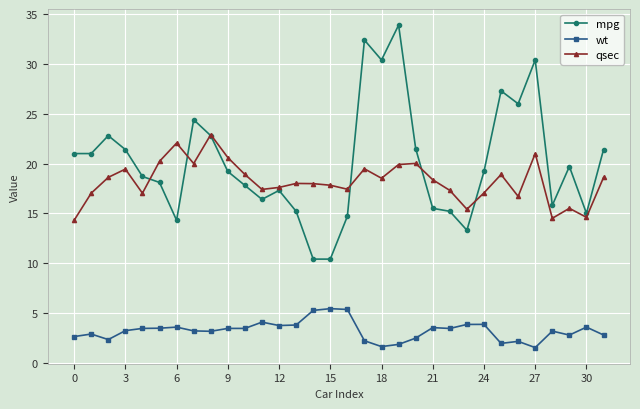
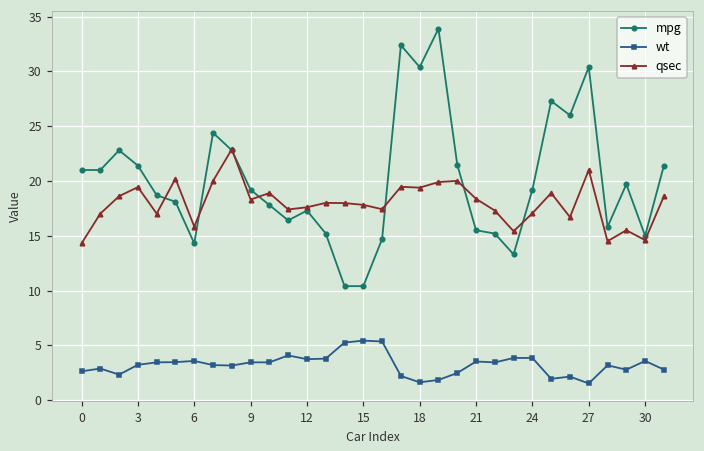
qsec, 6: 22 -> 16
qsec, 9: 21 -> 18
qsec, 18: 18.5 -> 19.4
